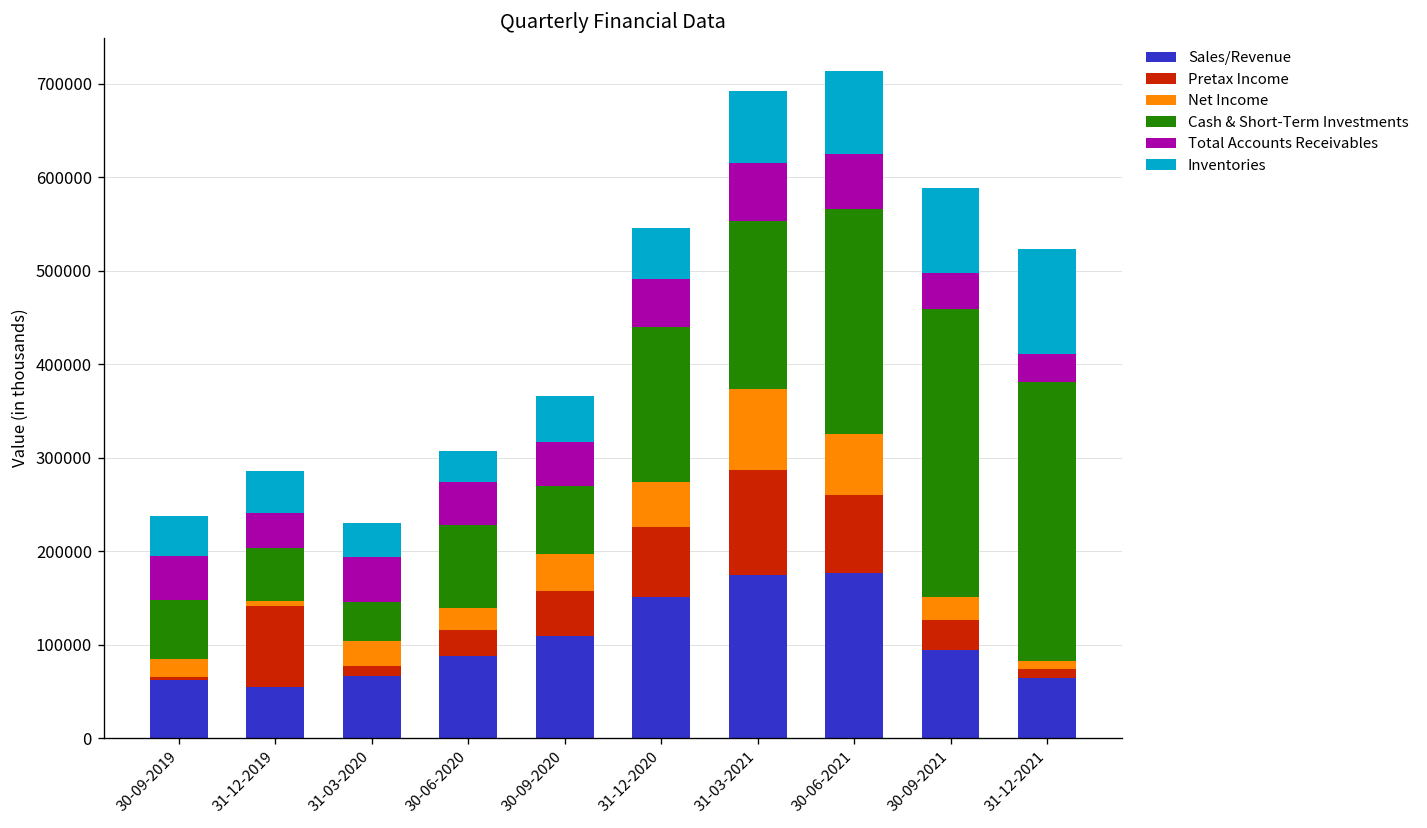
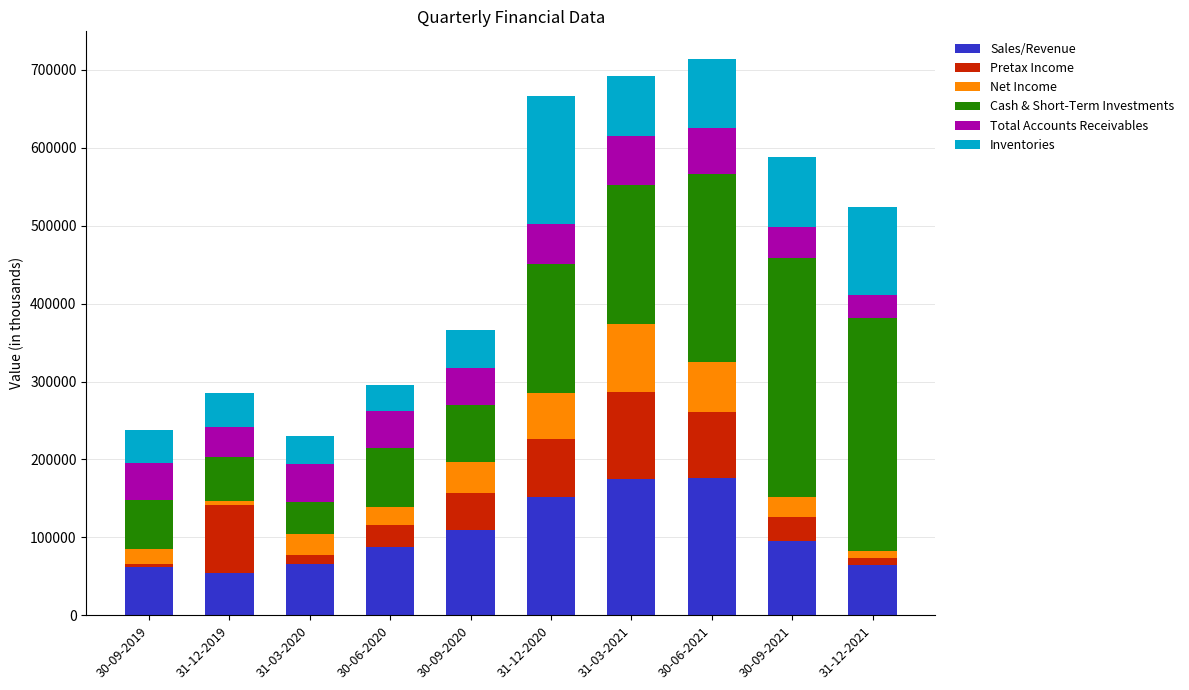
Cash & Short-Term Investments, 30-06-2020: 90000 -> 80000
Net Income, 31-12-2020: 50000 -> 60000
Inventories, 31-12-2020: 50000 -> 160000
